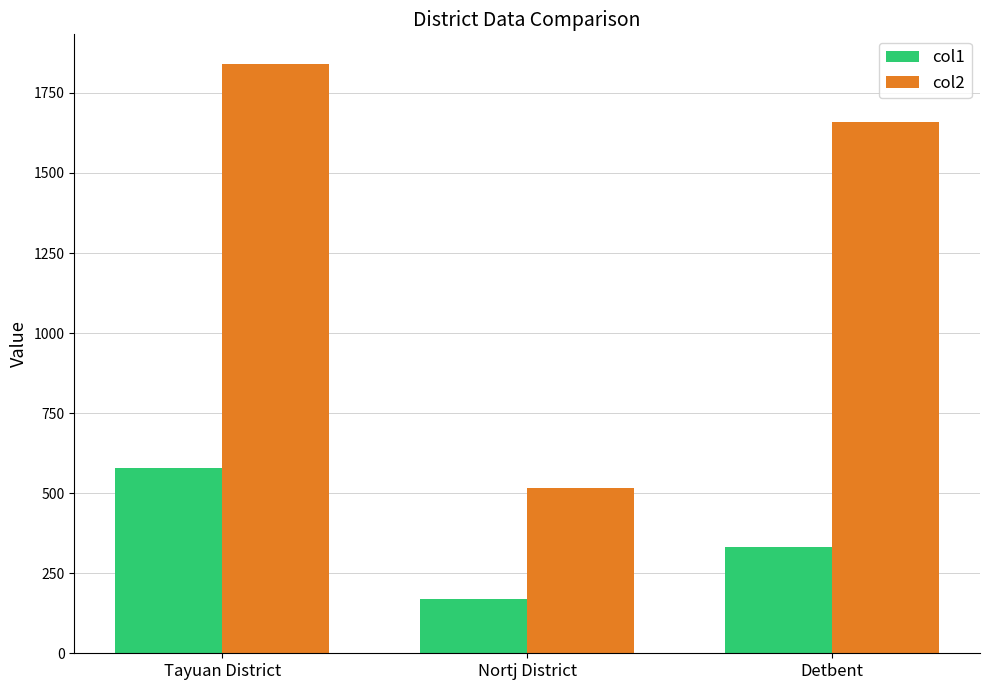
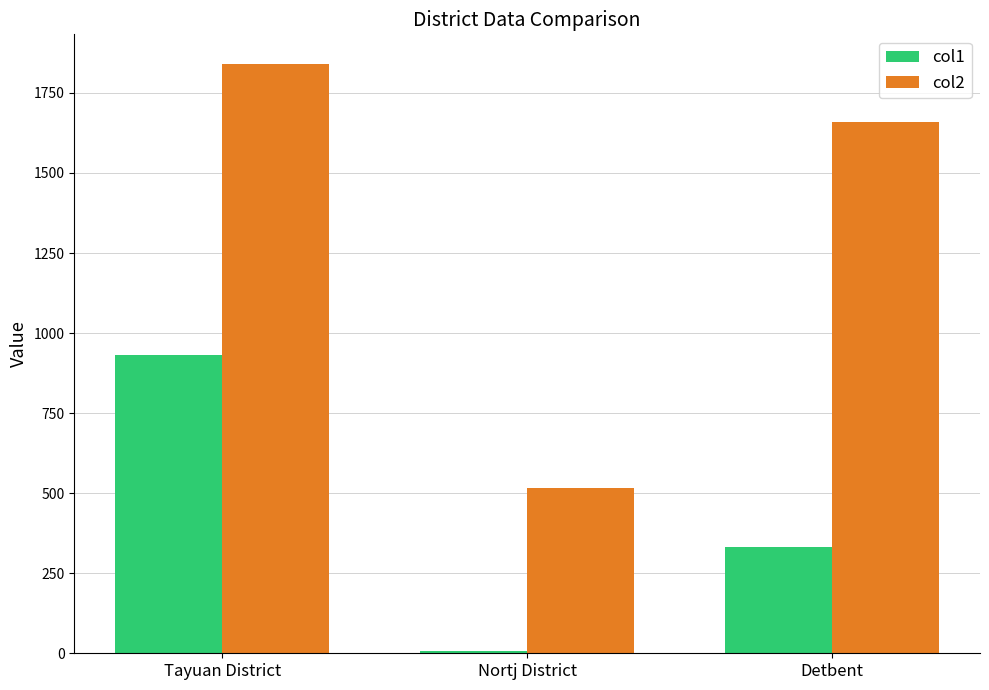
col1, Tayuan District: 580 -> 930
col1, Nortj District: 170 -> 10
